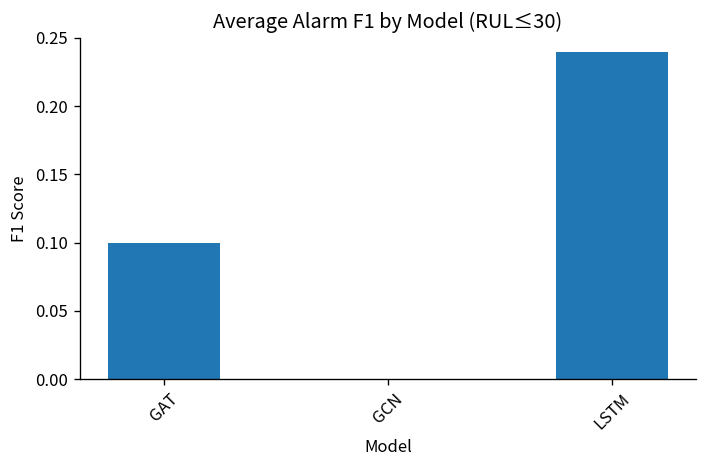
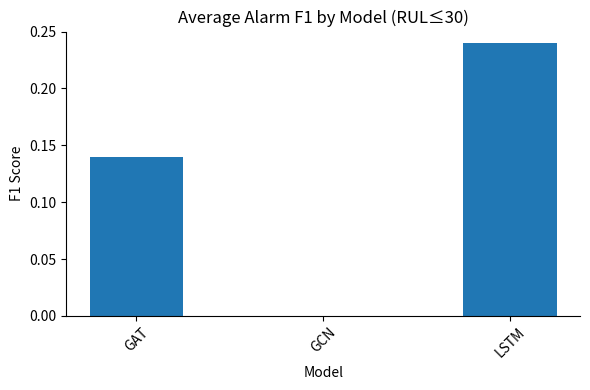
GAT: 0.10 -> 0.14
